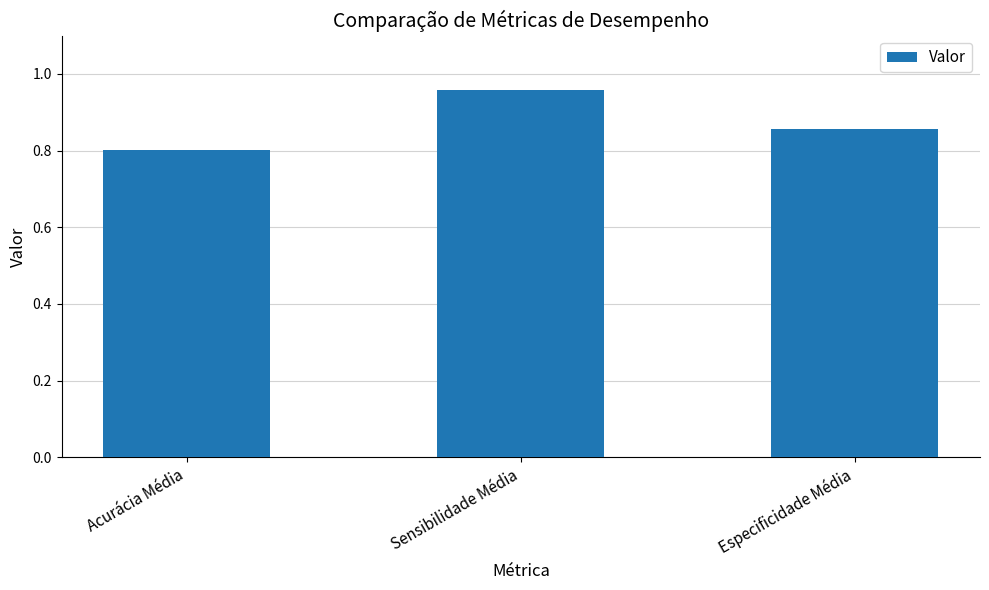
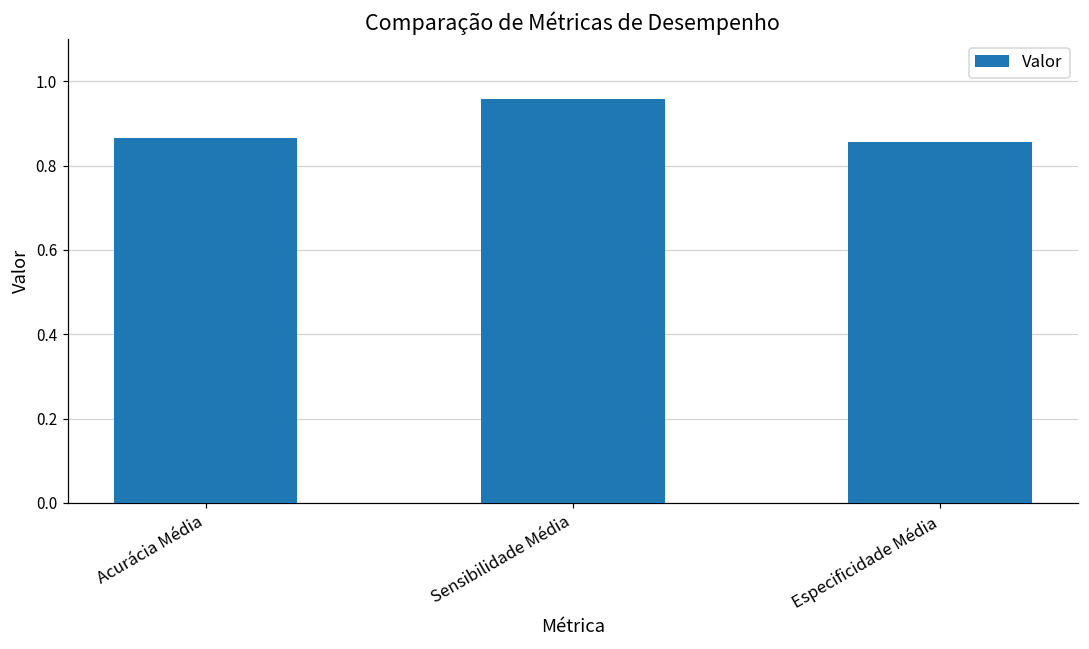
Acurácia Média: 0.80 -> 0.87
